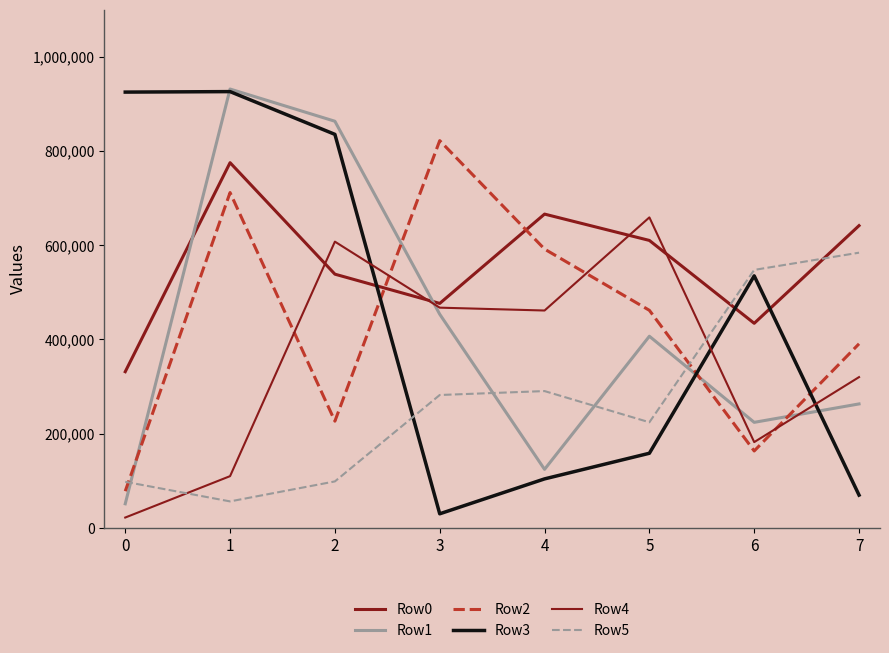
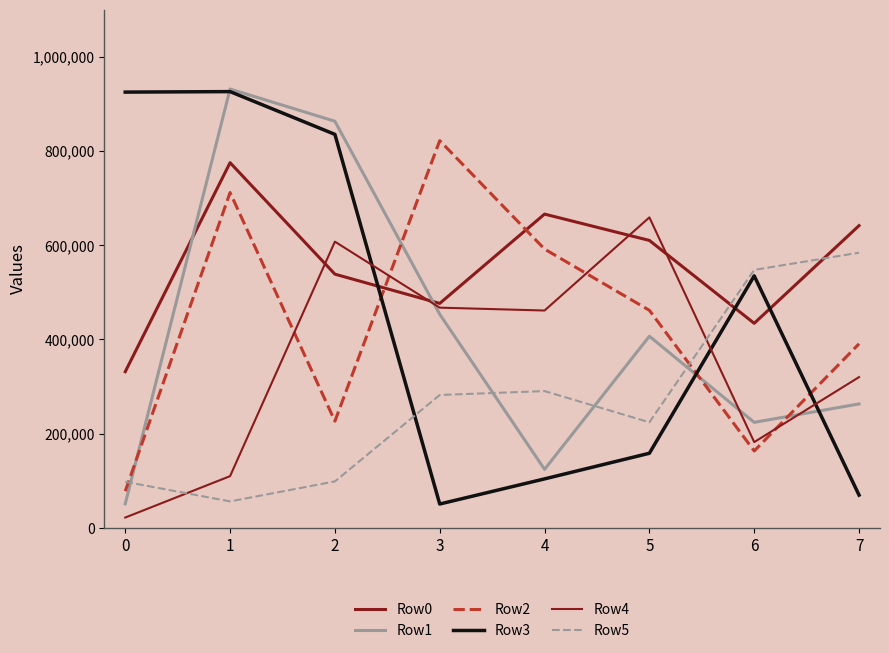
Row3, 3: 30,000 -> 50,000
